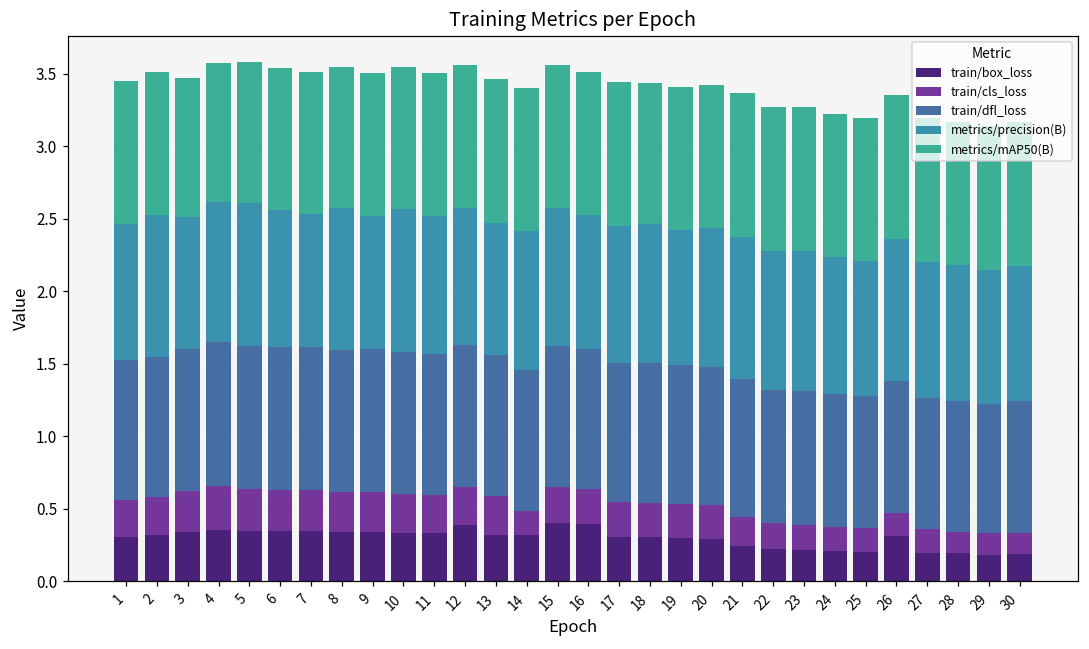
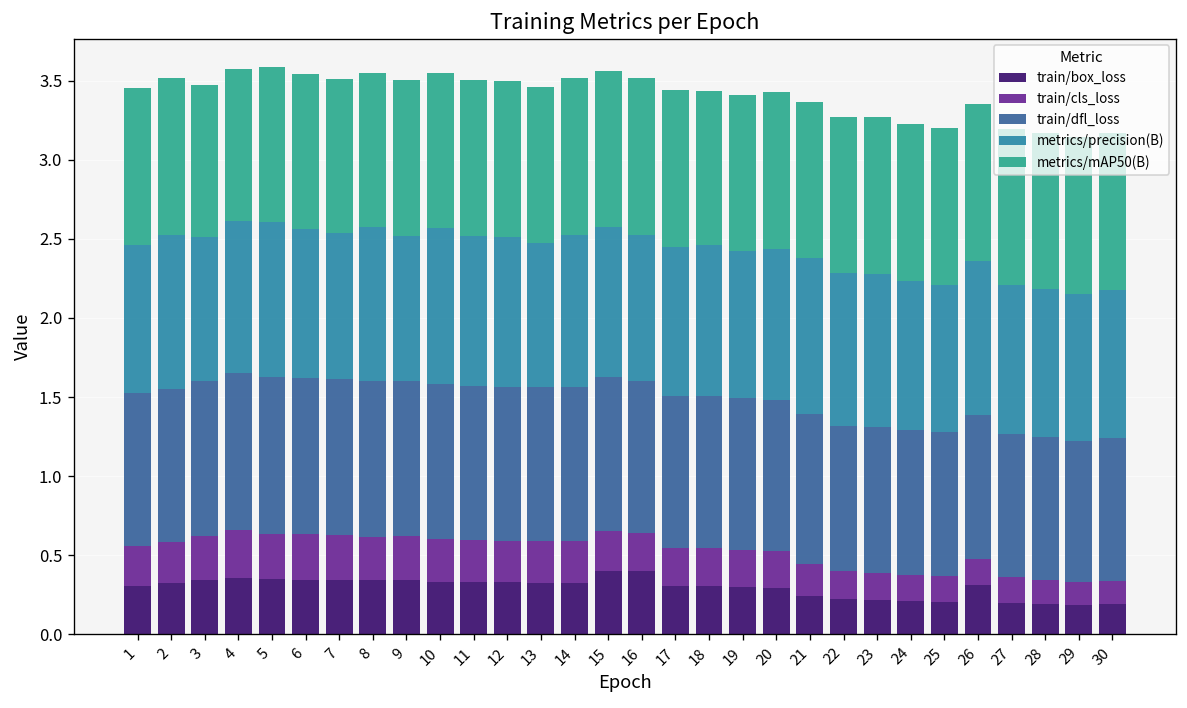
train/box_loss, 12: 0.39 -> 0.33
train/cls_loss, 14: 0.16 -> 0.27
